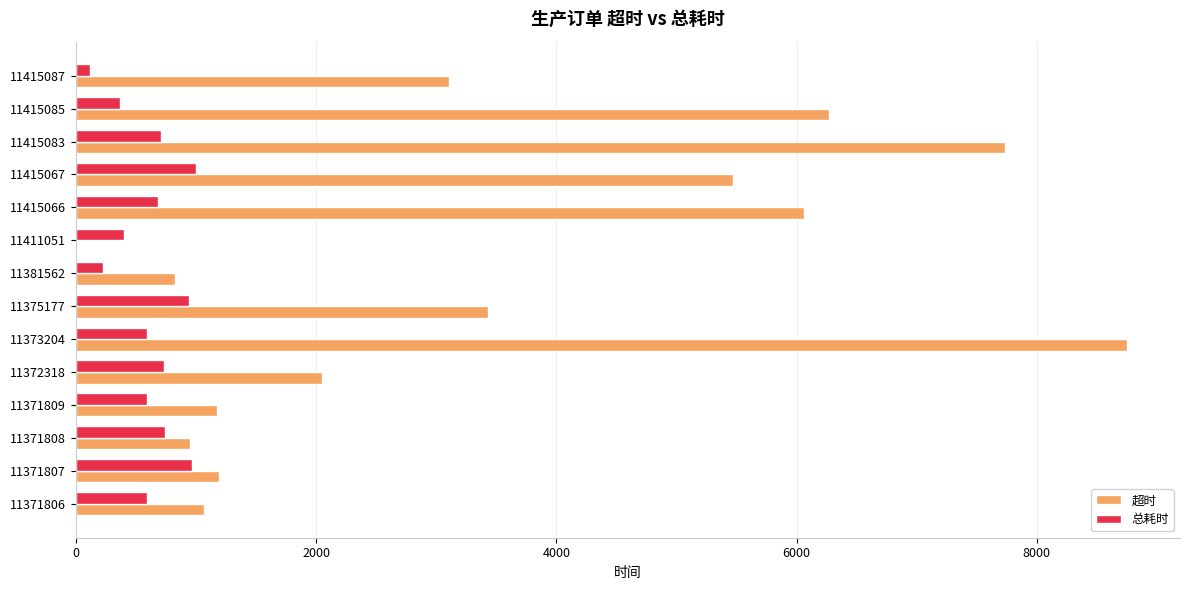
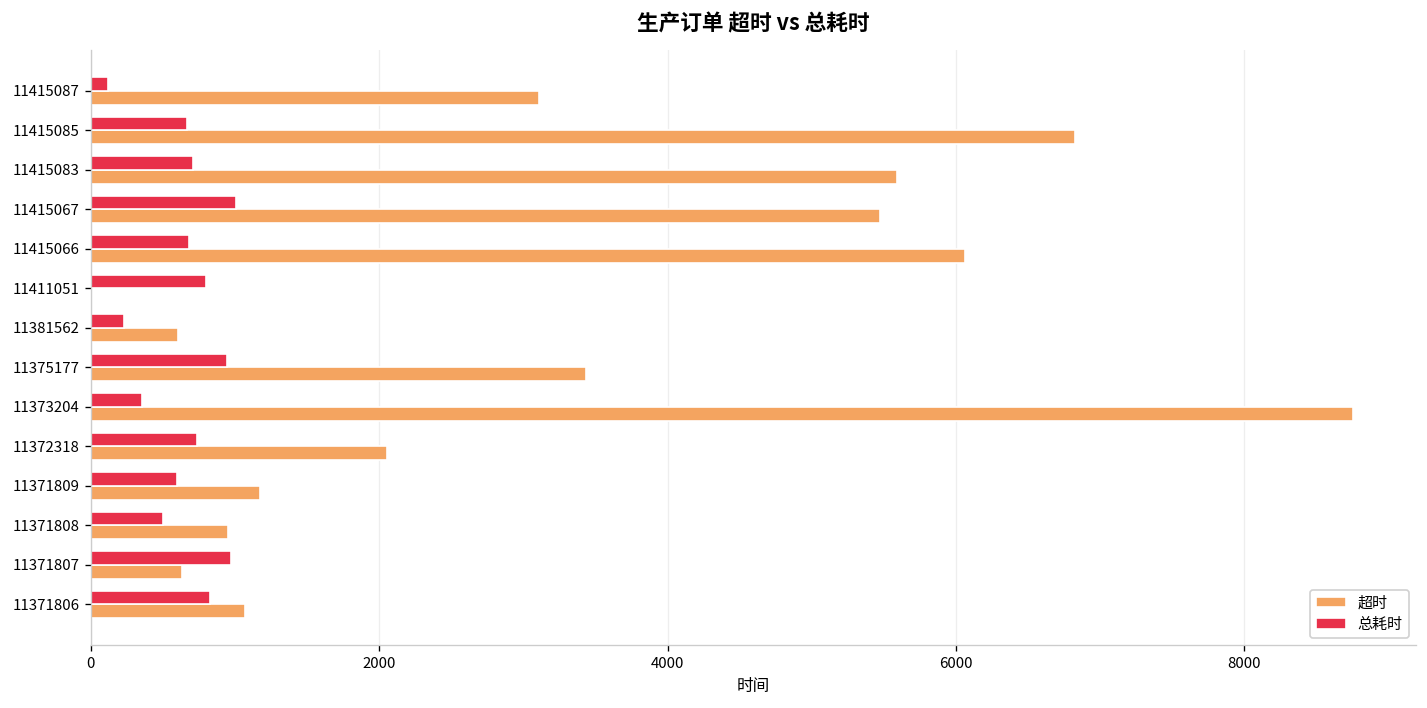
总耗时, 11415085: 370 -> 670
超时, 11415085: 6270 -> 6830
超时, 11415083: 7730 -> 5590
总耗时, 11411051: 410 -> 800
超时, 11381562: 830 -> 610
总耗时, 11373204: 600 -> 360
总耗时, 11371808: 740 -> 500
超时, 11371807: 1190 -> 630
总耗时, 11371806: 600 -> 830
